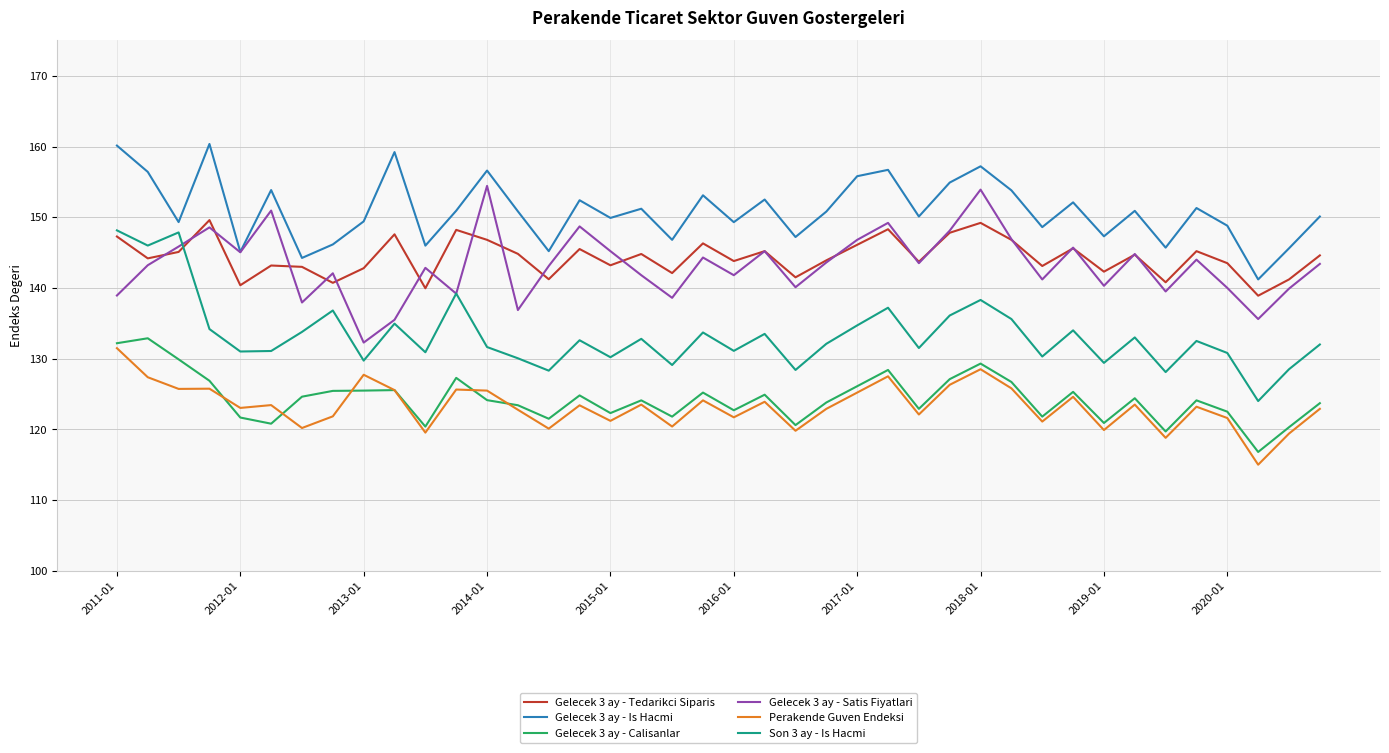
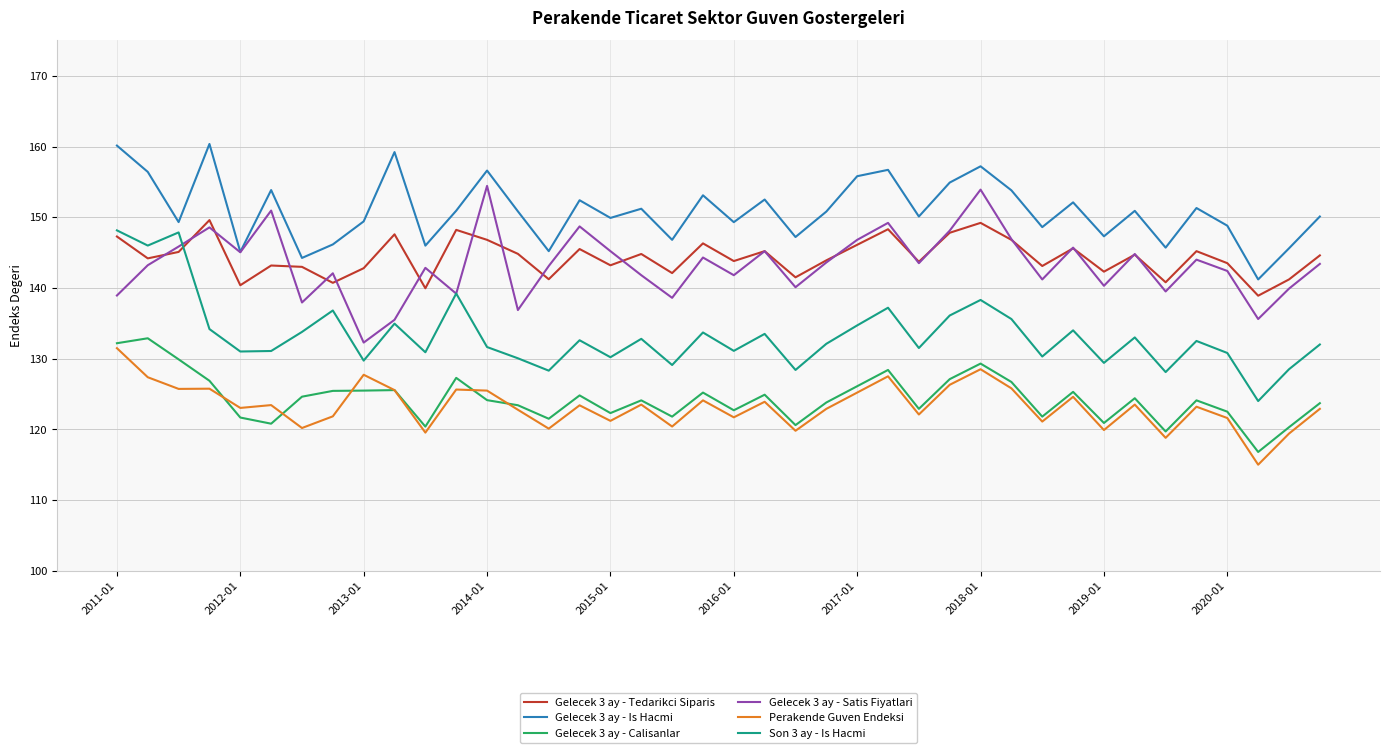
Gelecek 3 ay - Satis Fiyatlari, 2020-01: 140 -> 142
